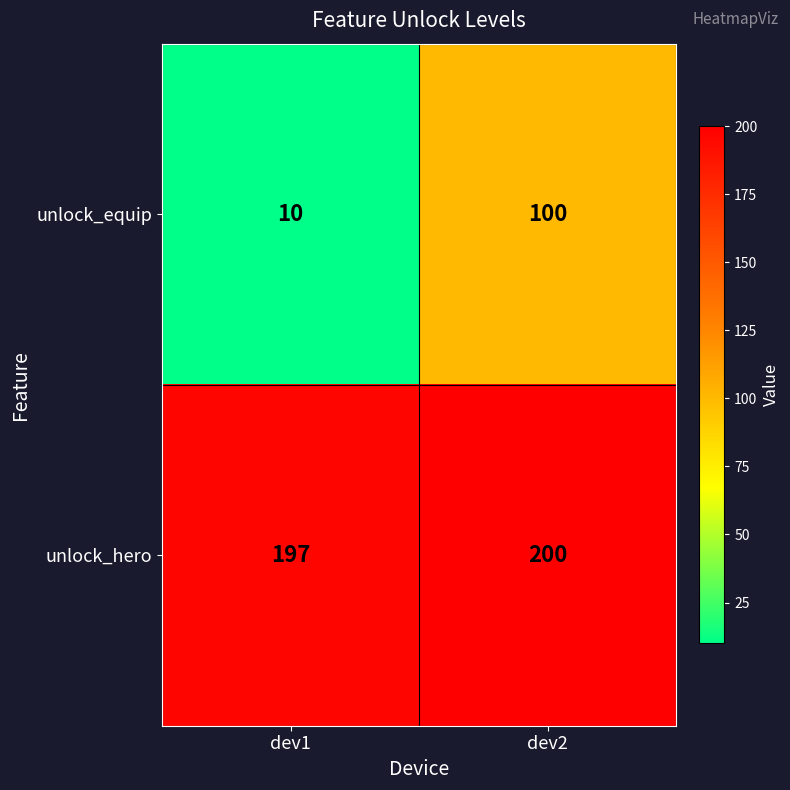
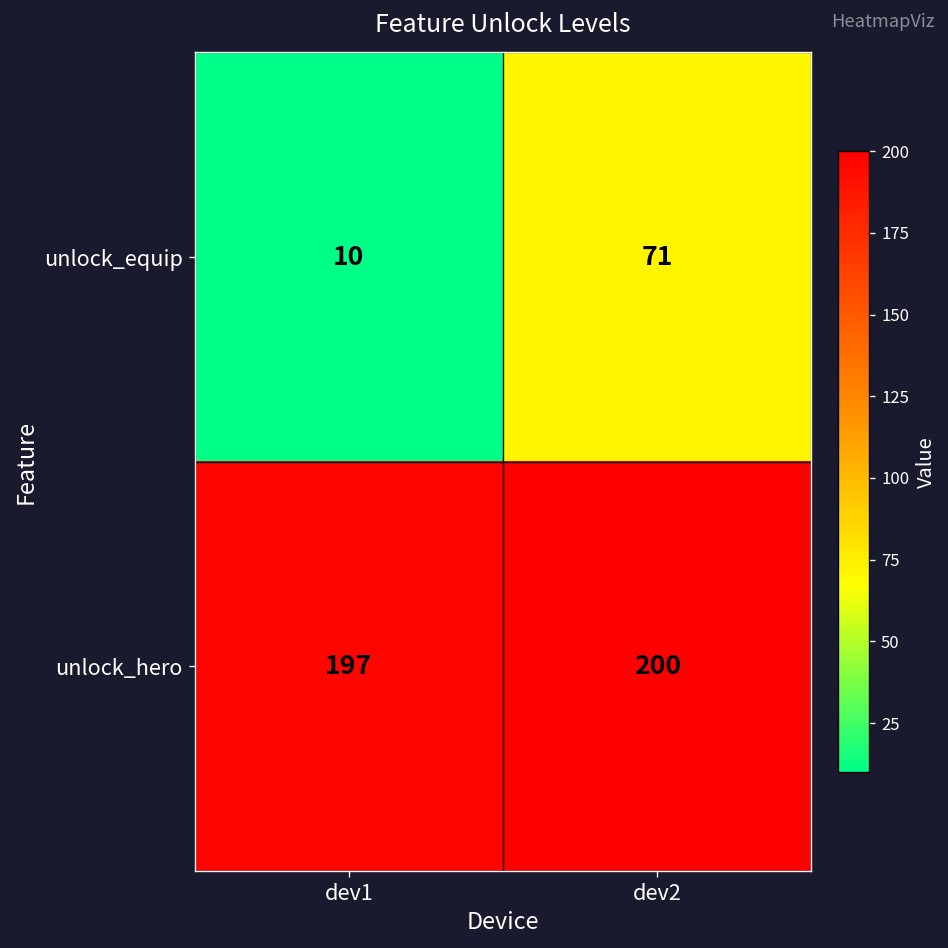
unlock_equip, dev2: 100 -> 71
